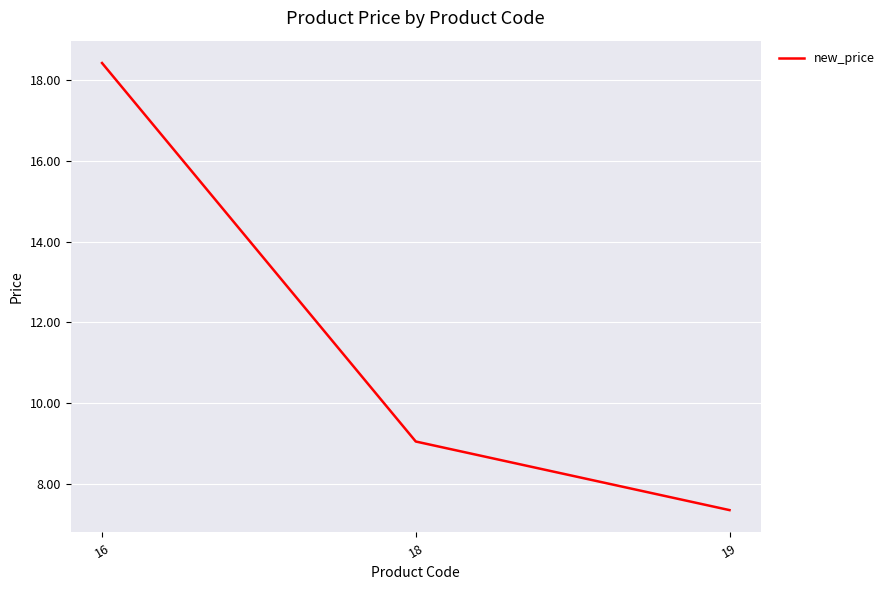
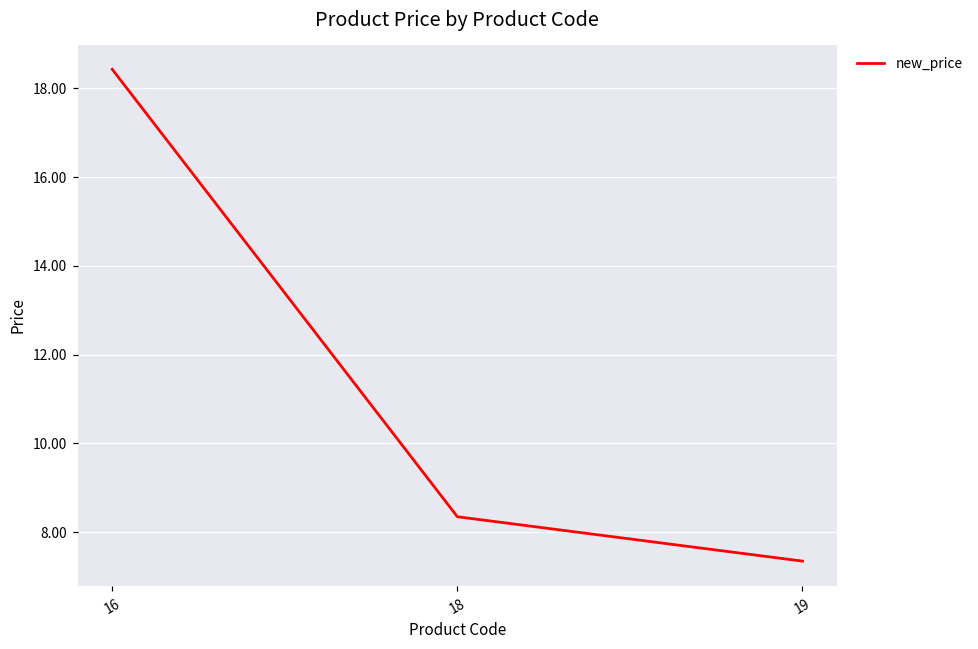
18: 9.1 -> 8.4
